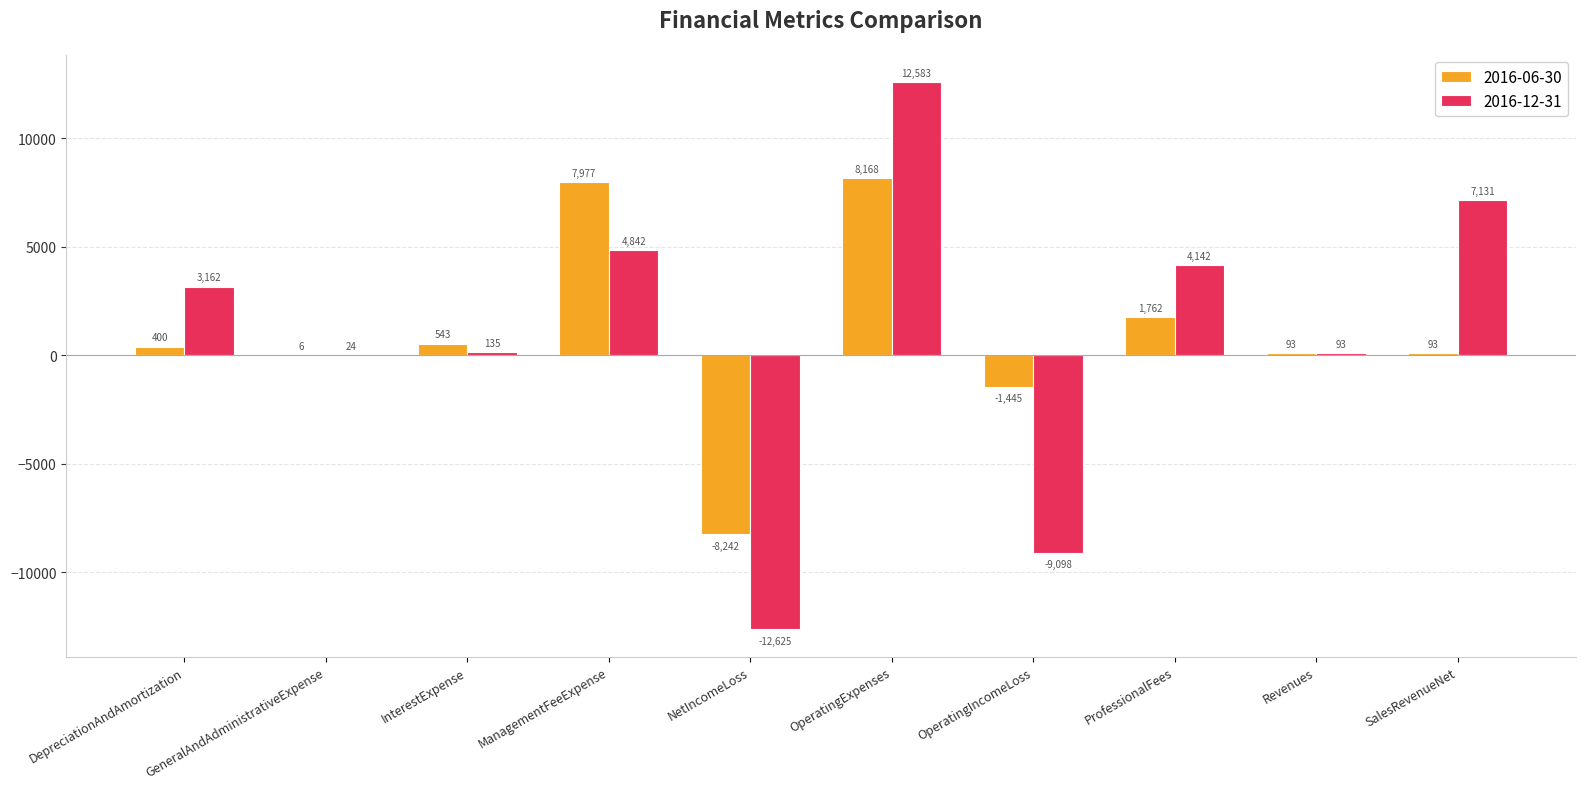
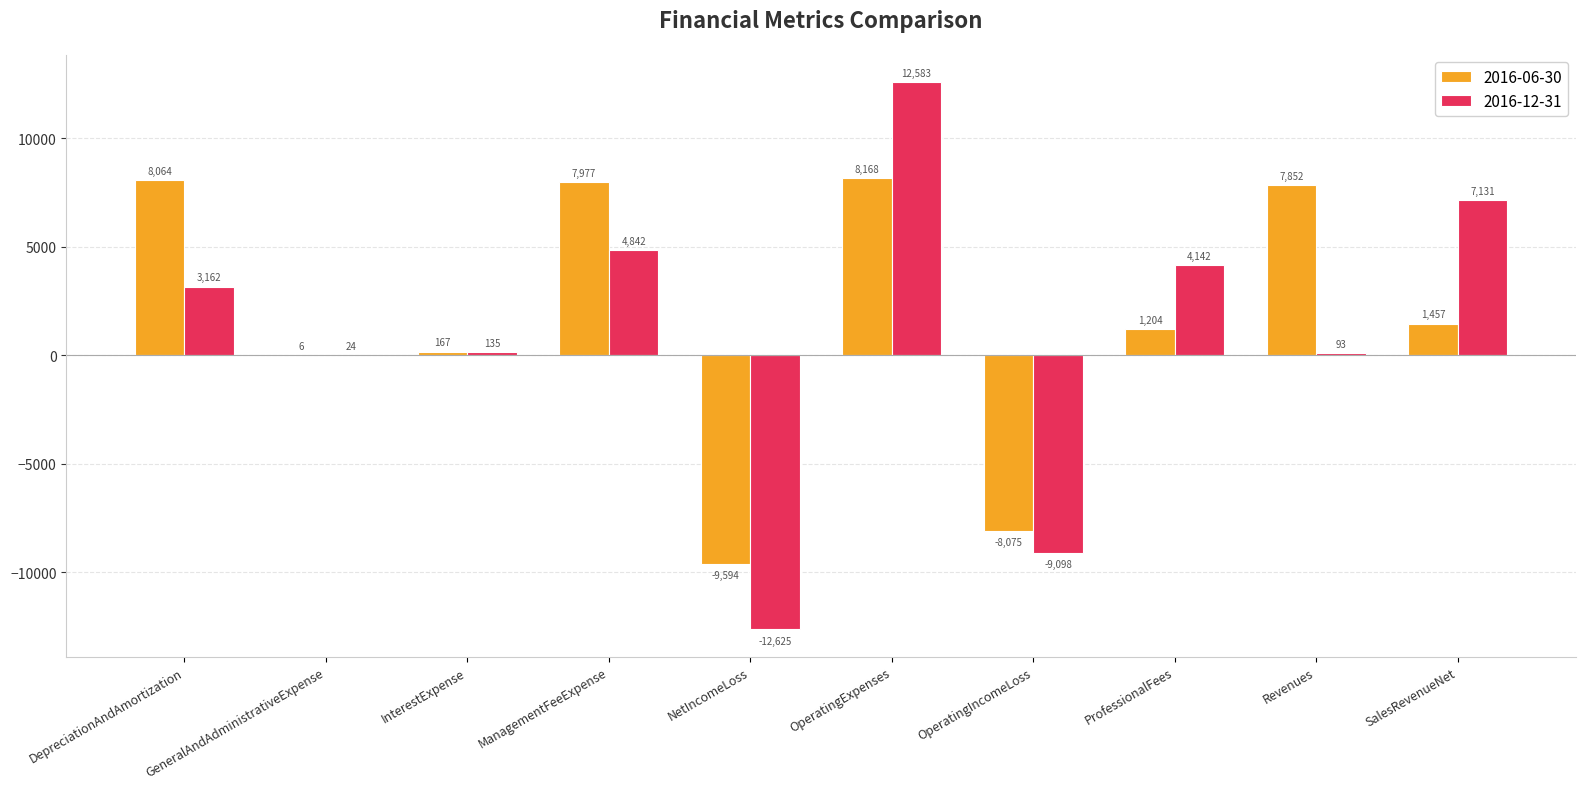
2016-06-30, DepreciationAndAmortization: 400 -> 8,064
2016-06-30, InterestExpense: 543 -> 167
2016-06-30, NetIncomeLoss: -8,242 -> -9,594
2016-06-30, OperatingIncomeLoss: -1,445 -> -8,075
2016-06-30, ProfessionalFees: 1,762 -> 1,204
2016-06-30, Revenues: 93 -> 7,852
2016-06-30, SalesRevenueNet: 93 -> 1,457
